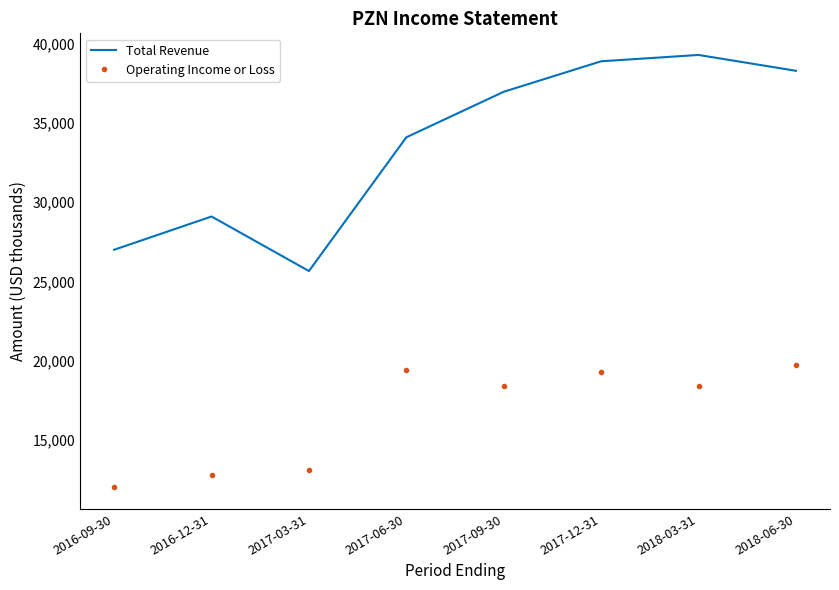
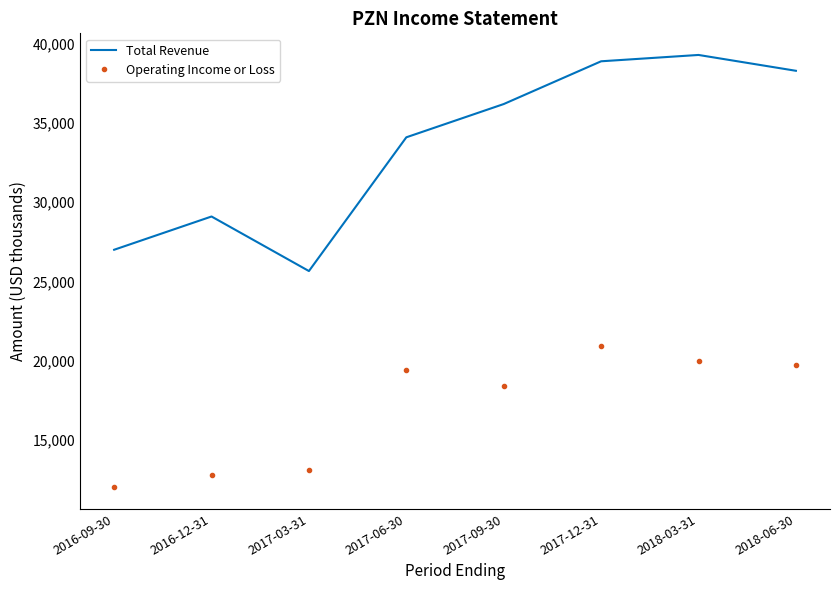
Total Revenue, 2017-09-30: 37,000 -> 36,200
Operating Income or Loss, 2017-12-31: 19,300 -> 20,900
Operating Income or Loss, 2018-03-31: 18,400 -> 20,000
